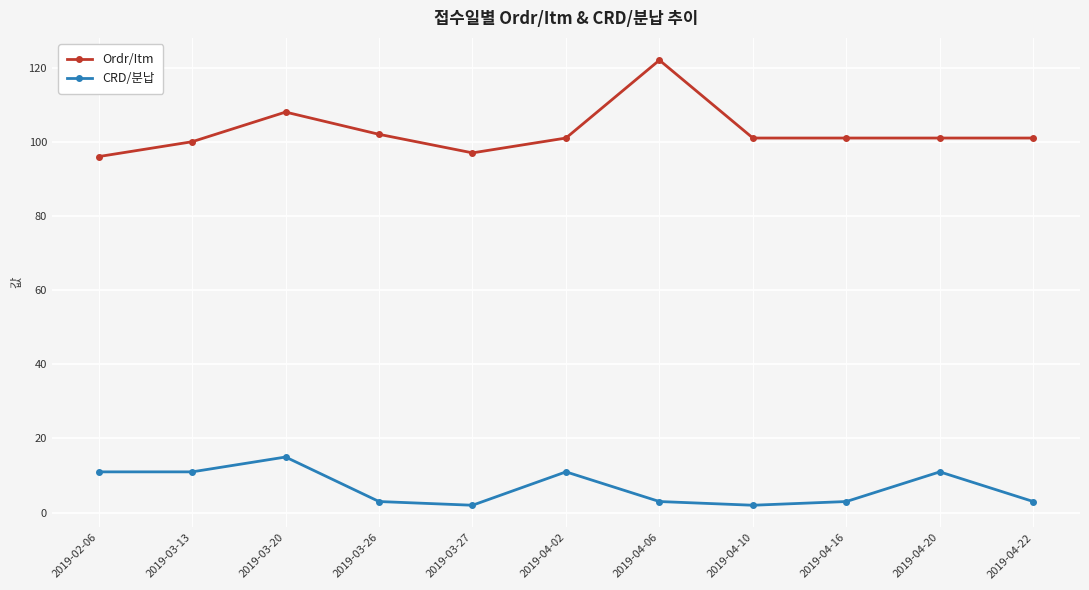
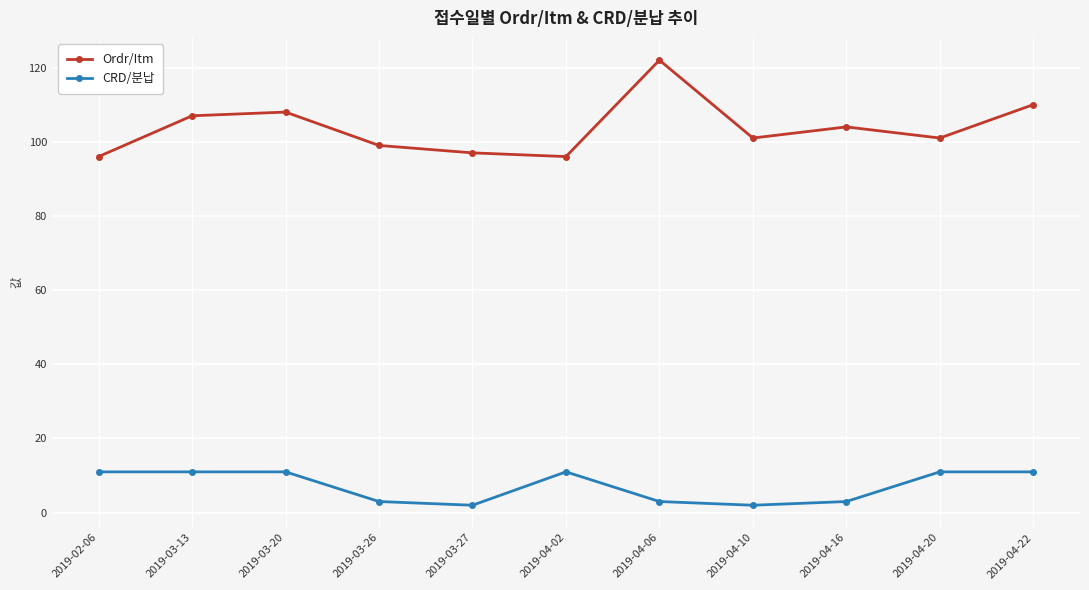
Ordr/Itm, 2019-03-13: 100 -> 107
CRD/분납, 2019-03-20: 15 -> 11
Ordr/Itm, 2019-03-26: 102 -> 99
Ordr/Itm, 2019-04-02: 101 -> 96
Ordr/Itm, 2019-04-16: 101 -> 104
Ordr/Itm, 2019-04-22: 101 -> 110
CRD/분납, 2019-04-22: 3 -> 11
